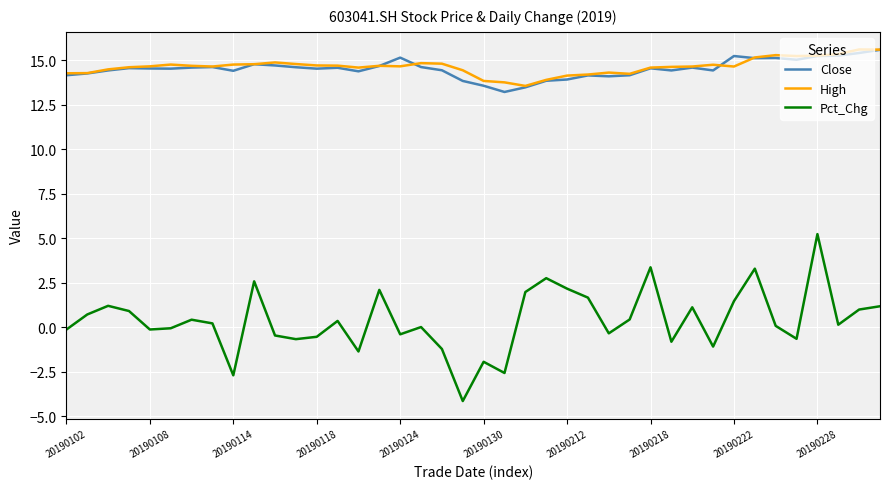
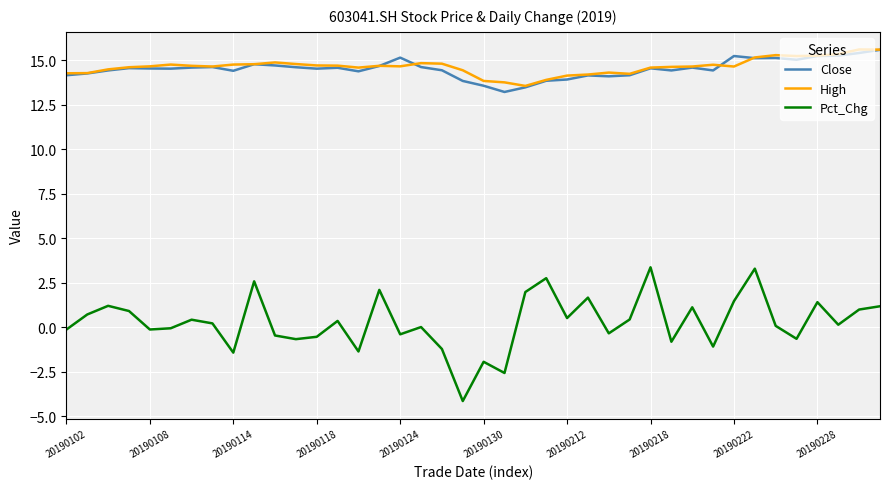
Pct_Chg, 20190114: -2.7 -> -1.4
Pct_Chg, 20190212: 2.2 -> 0.5
Pct_Chg, 20190228: 5.2 -> 1.4
